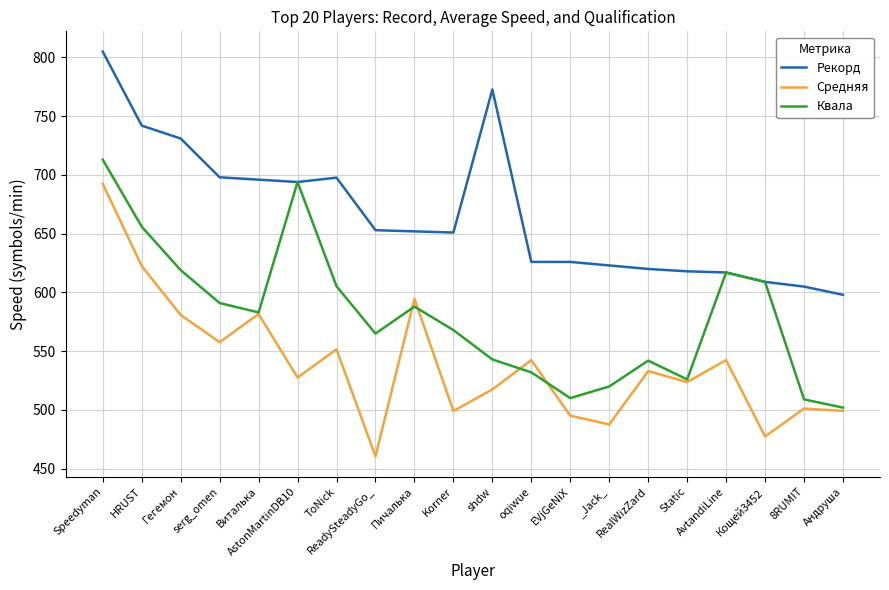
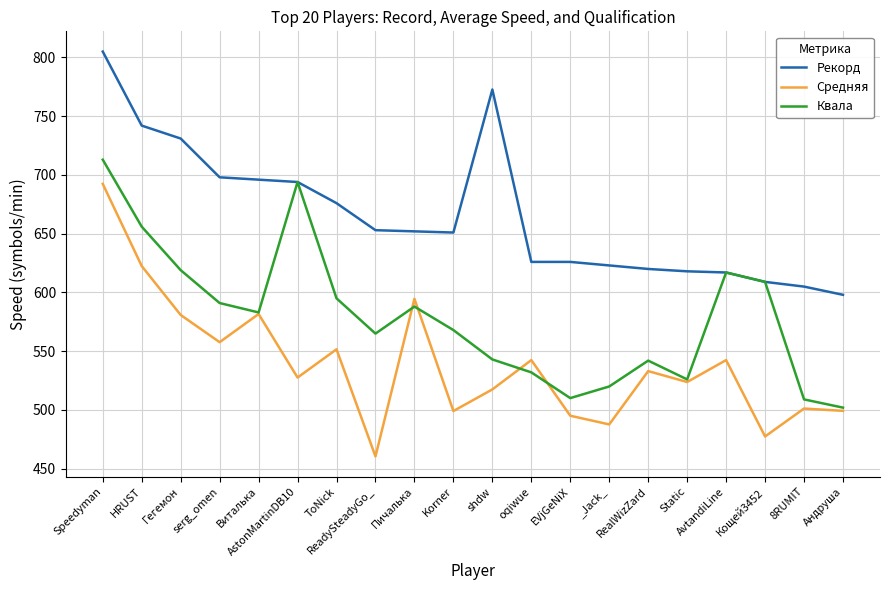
Рекорд, ToNick: 698 -> 676
Квала, ToNick: 605 -> 595
